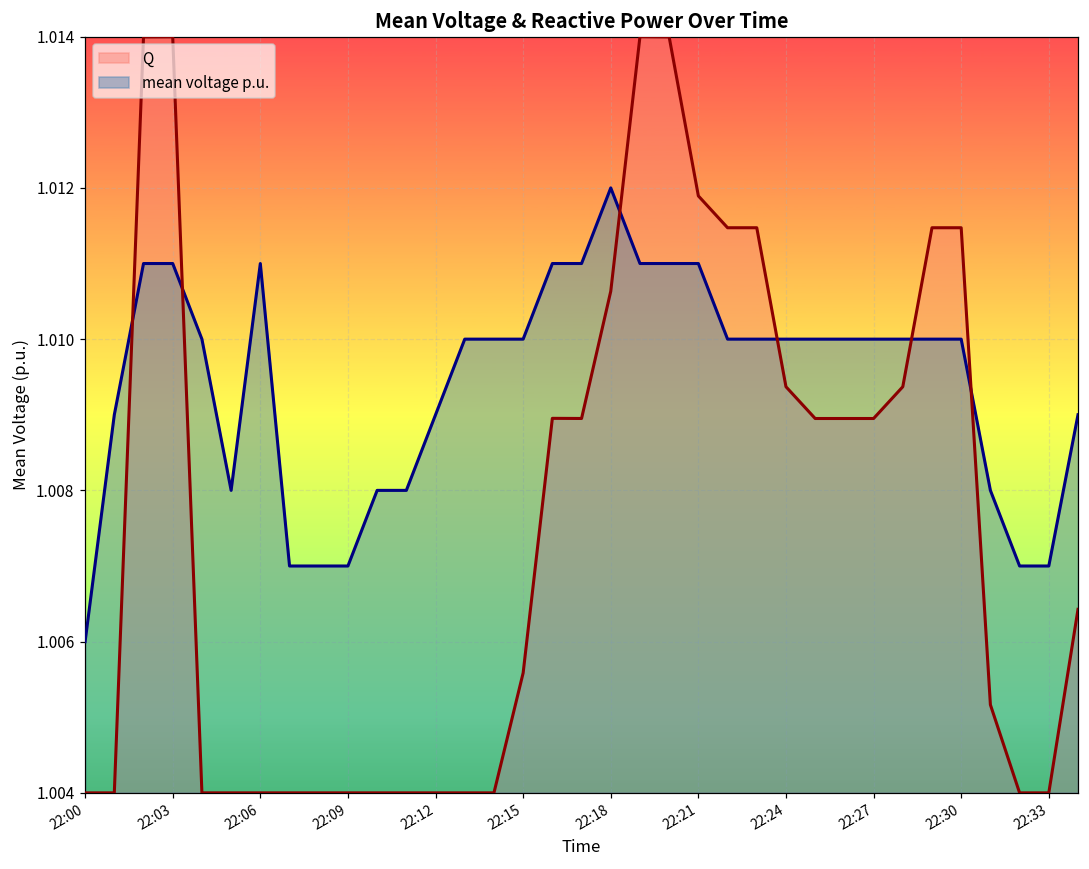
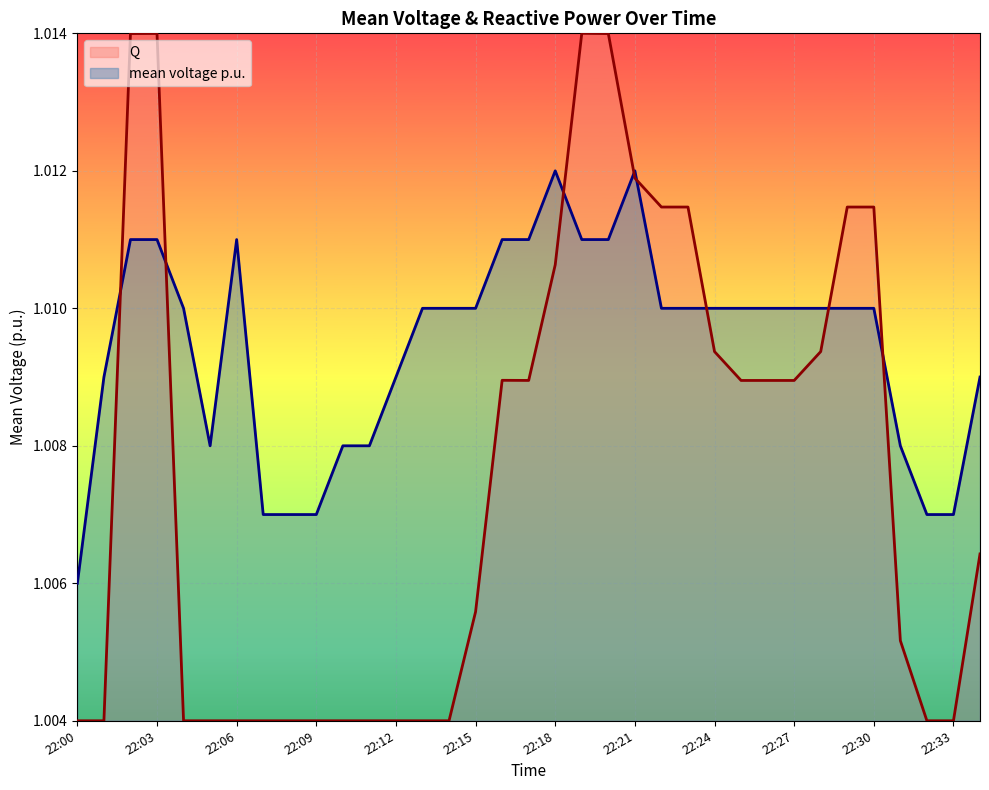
mean voltage p.u., 22:21: 1.011 -> 1.012
